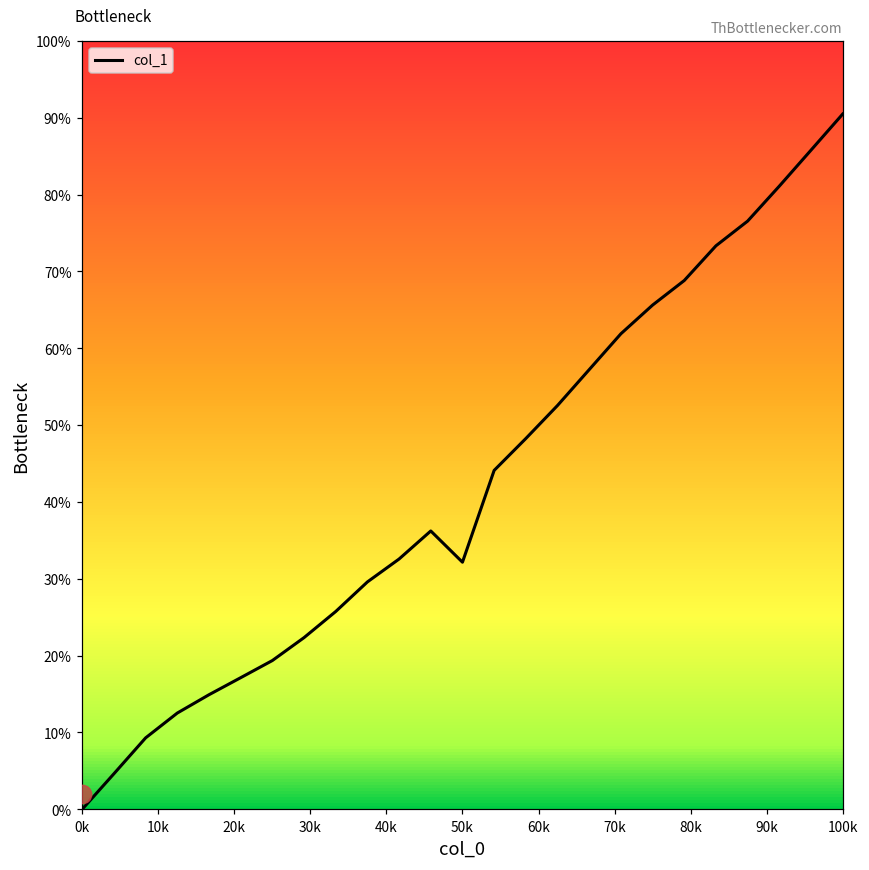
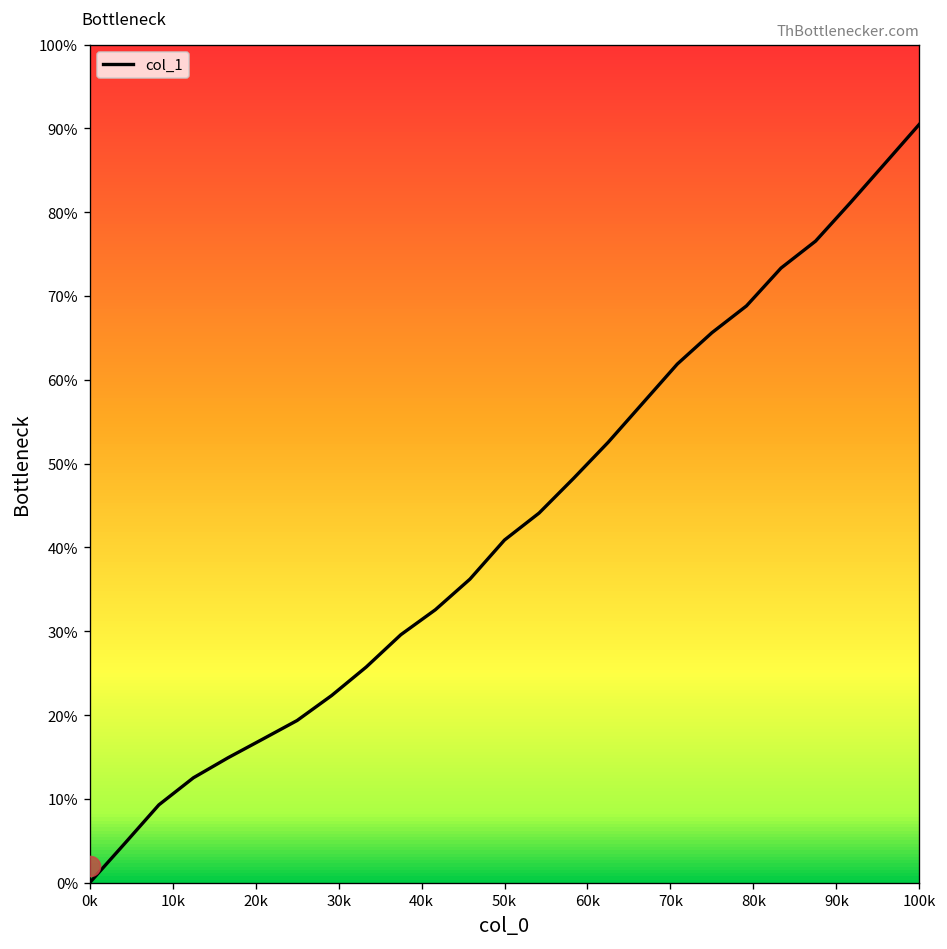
col_1, 50k: 32% -> 41%
